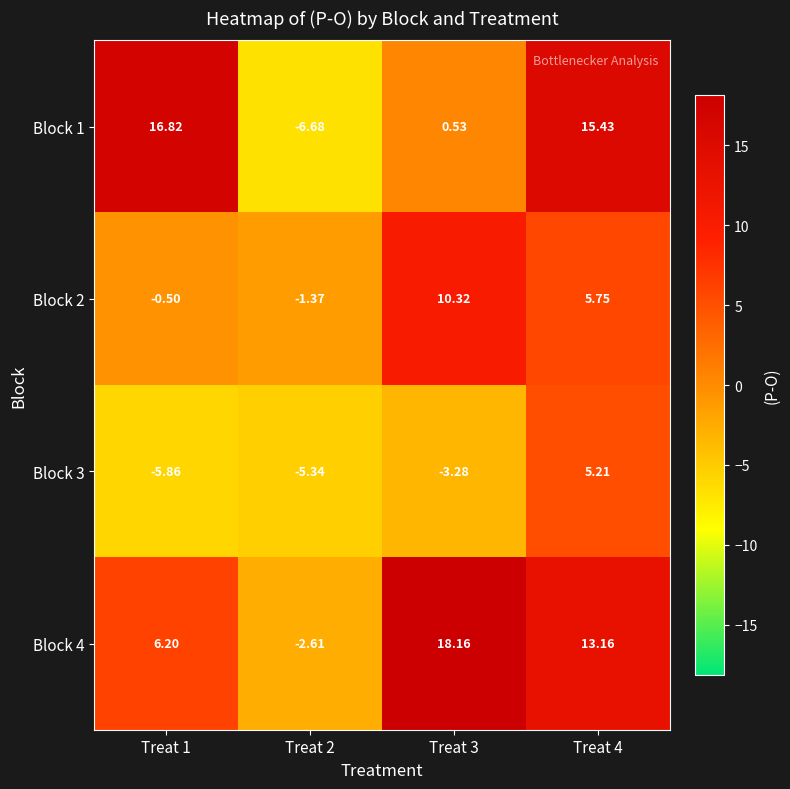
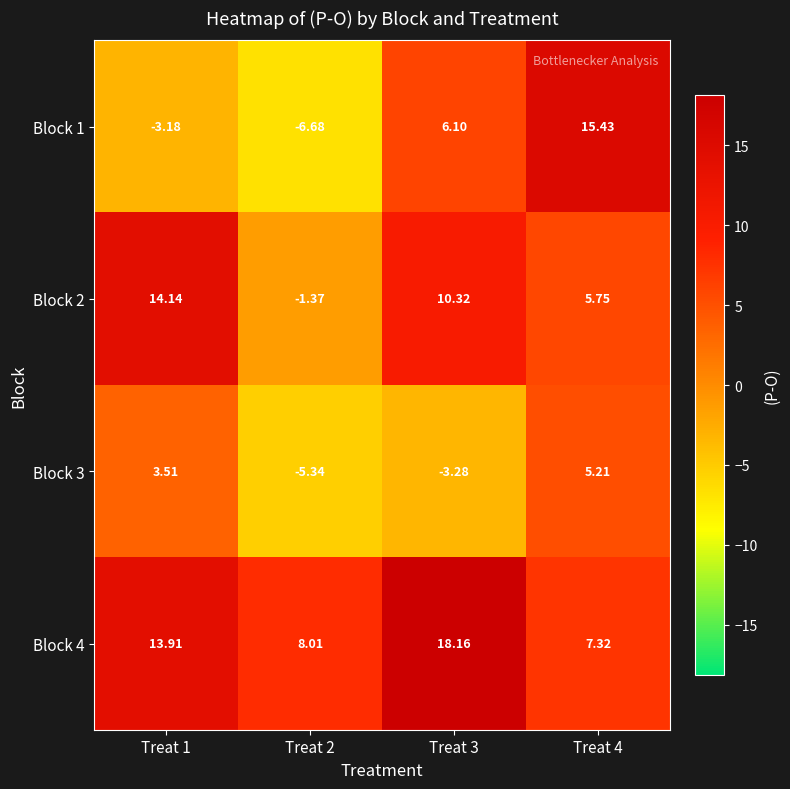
Block 1, Treat 1: 16.82 -> -3.18
Block 1, Treat 3: 0.53 -> 6.10
Block 2, Treat 1: -0.50 -> 14.14
Block 3, Treat 1: -5.86 -> 3.51
Block 4, Treat 1: 6.20 -> 13.91
Block 4, Treat 2: -2.61 -> 8.01
Block 4, Treat 4: 13.16 -> 7.32
